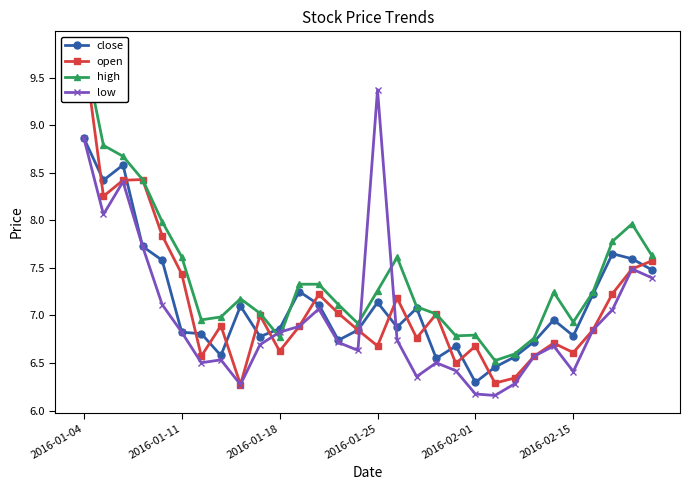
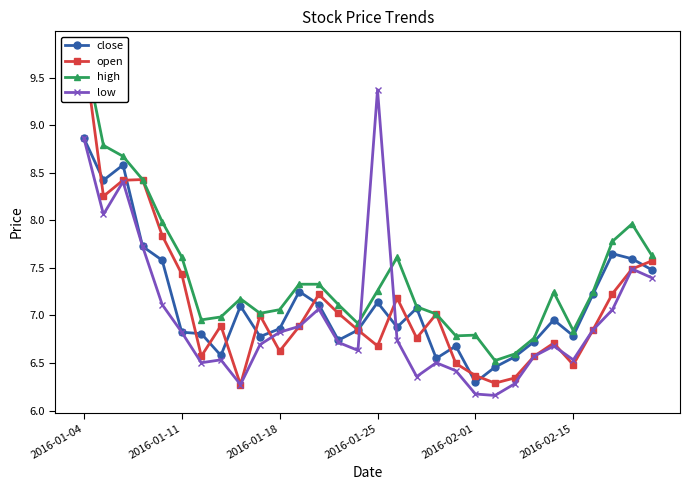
high, 2016-01-18: 6.8 -> 7.1
open, 2016-02-01: 6.7 -> 6.4
open, 2016-02-15: 6.6 -> 6.5
high, 2016-02-15: 6.9 -> 6.8
low, 2016-02-15: 6.4 -> 6.5
